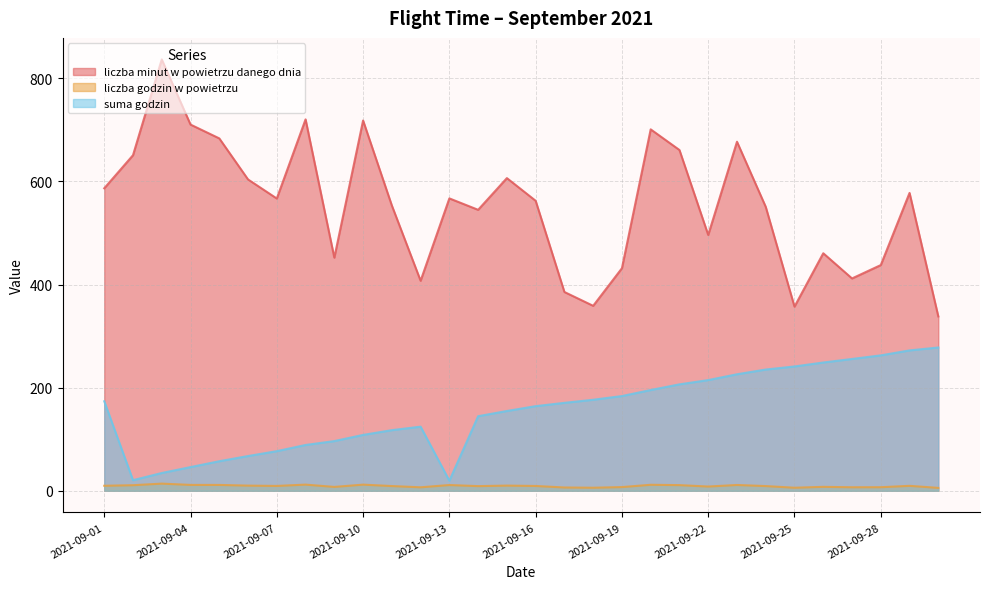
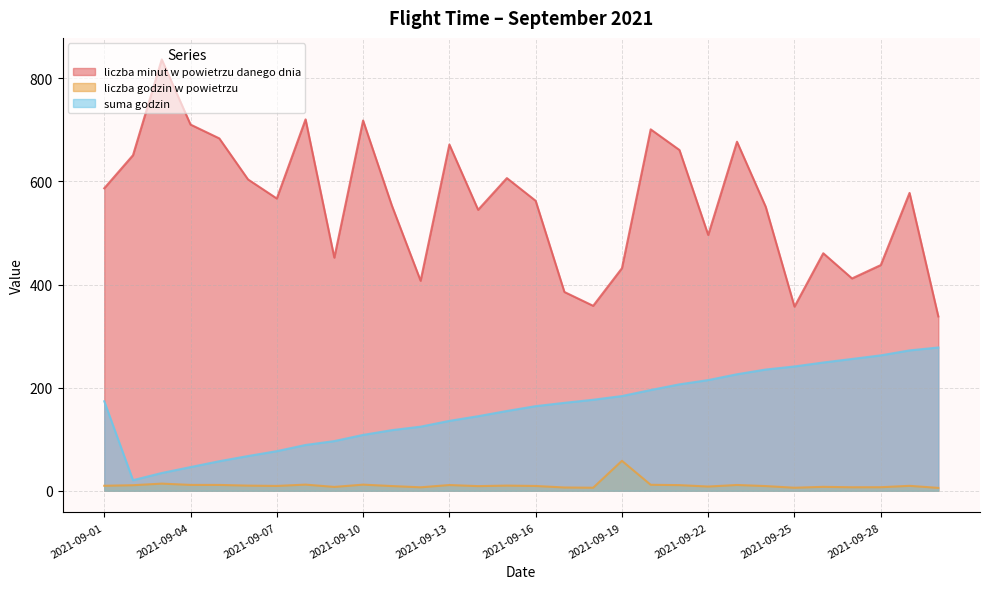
liczba minut w powietrzu danego dnia, 2021-09-13: 570 -> 670
suma godzin, 2021-09-13: 20 -> 140
liczba godzin w powietrzu, 2021-09-19: 10 -> 60
